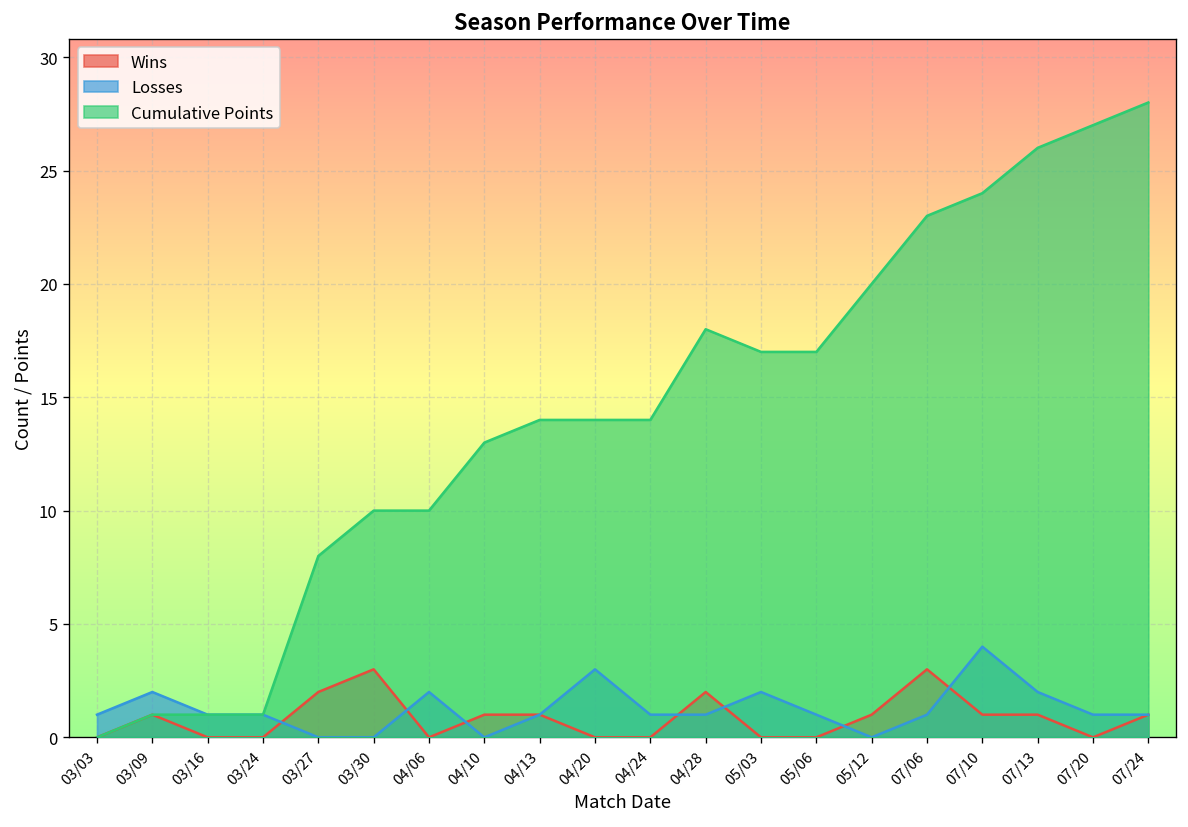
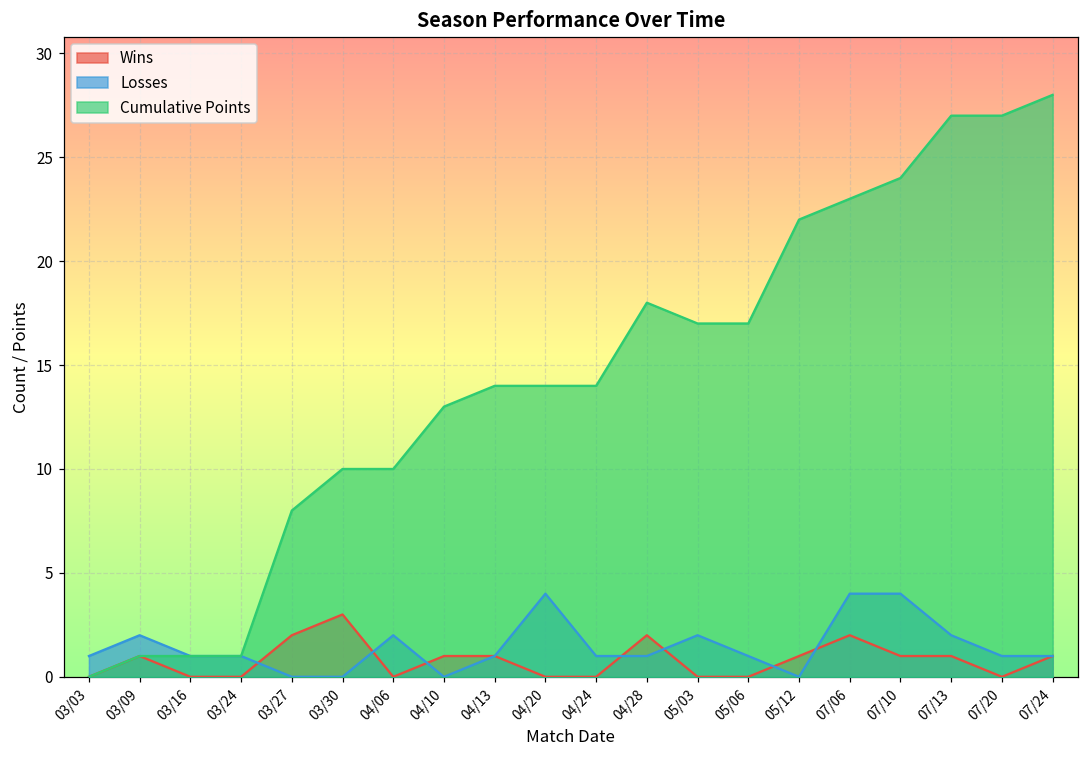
Losses, 04/20: 3 -> 4
Cumulative Points, 05/12: 20 -> 22
Wins, 07/06: 3 -> 2
Losses, 07/06: 1 -> 4
Cumulative Points, 07/13: 26 -> 27
